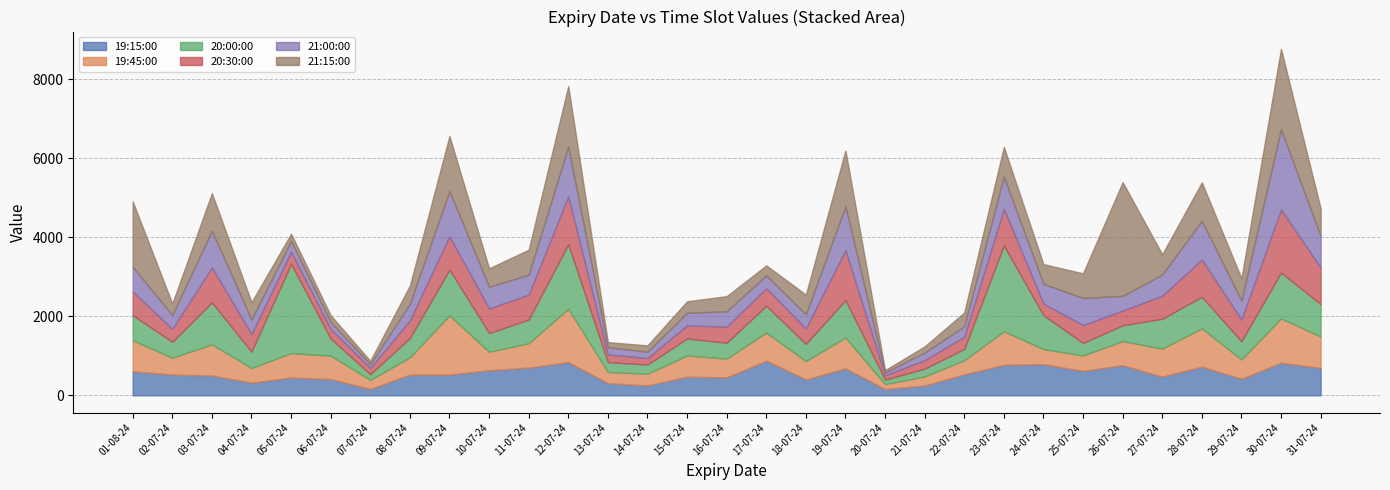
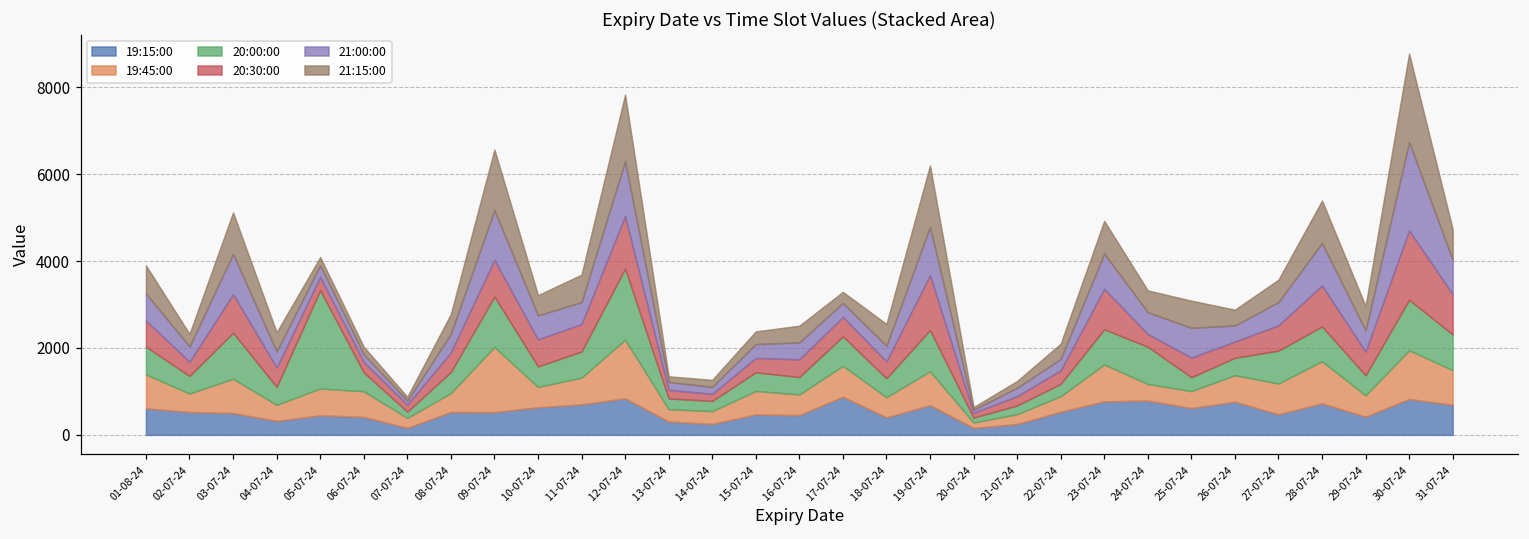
21:15:00, 01-08-24: 1700 -> 600
20:00:00, 23-07-24: 2200 -> 800
21:15:00, 26-07-24: 2900 -> 400
